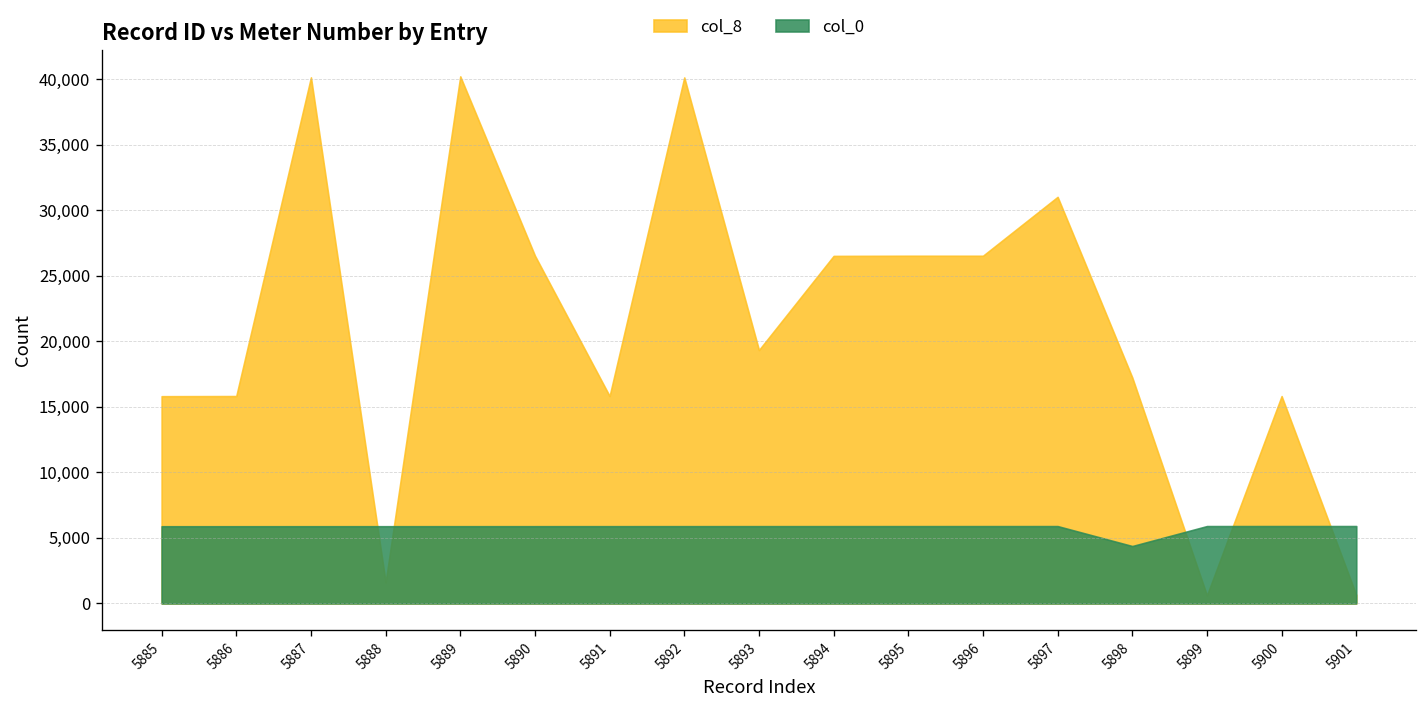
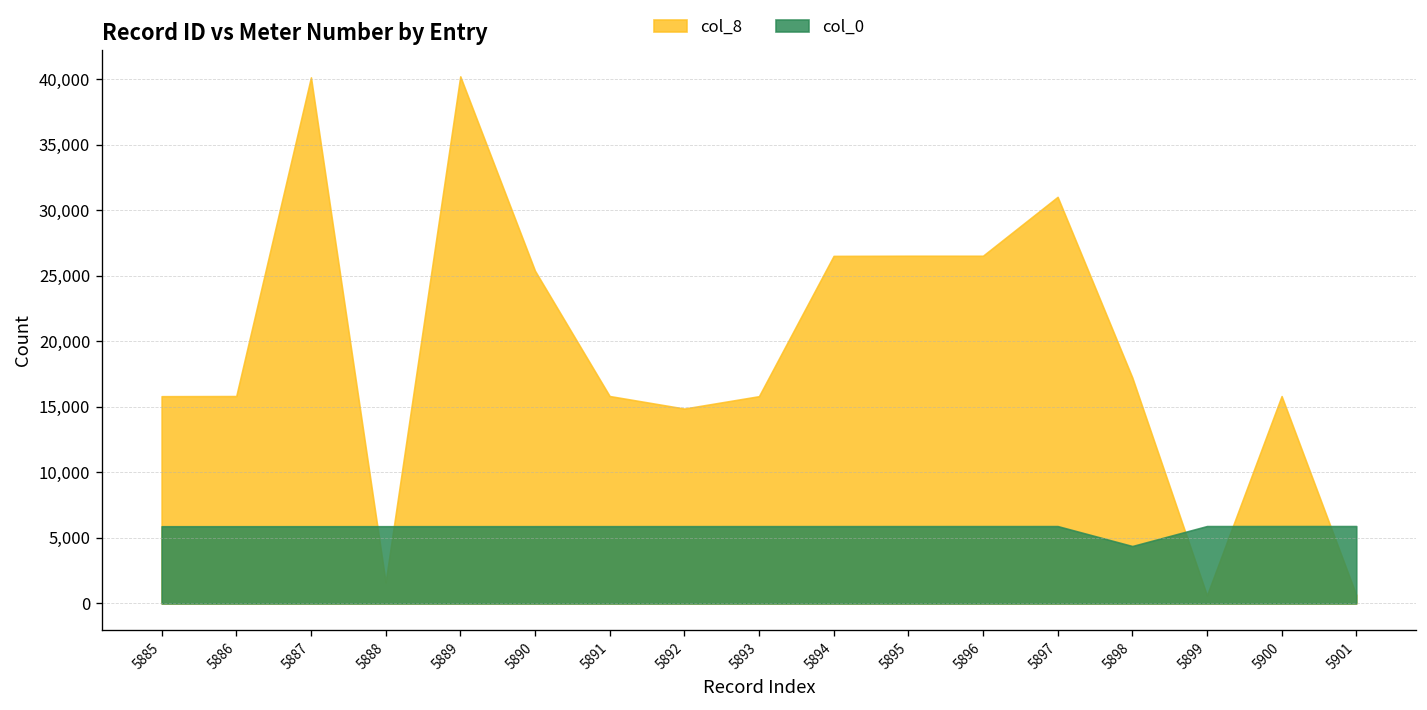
col_8, 5890: 26,500 -> 25,400
col_8, 5892: 40,100 -> 14,900
col_8, 5893: 19,300 -> 15,800
